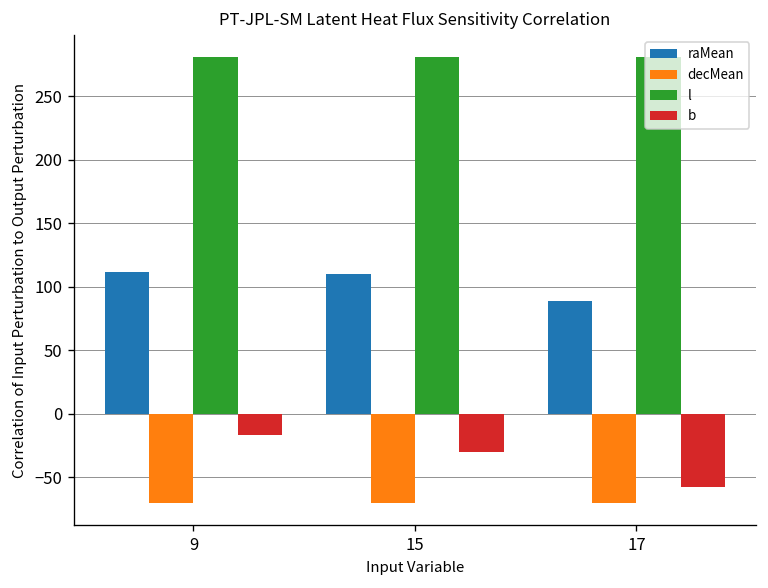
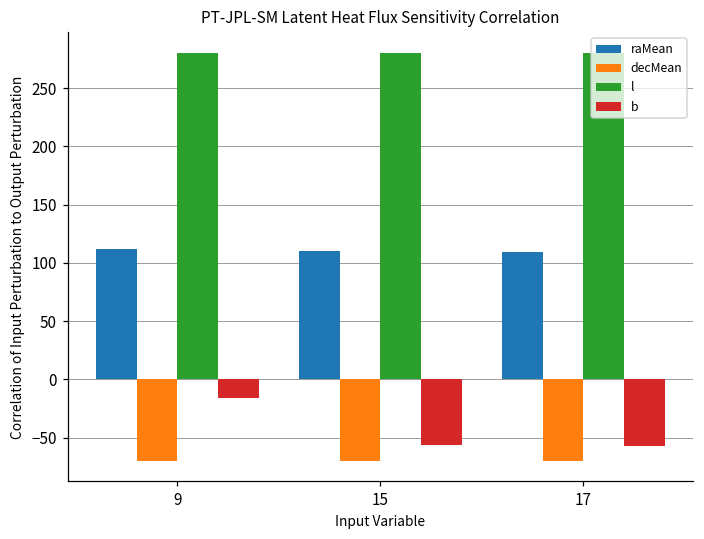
b, 15: -30 -> -56
raMean, 17: 89 -> 109
